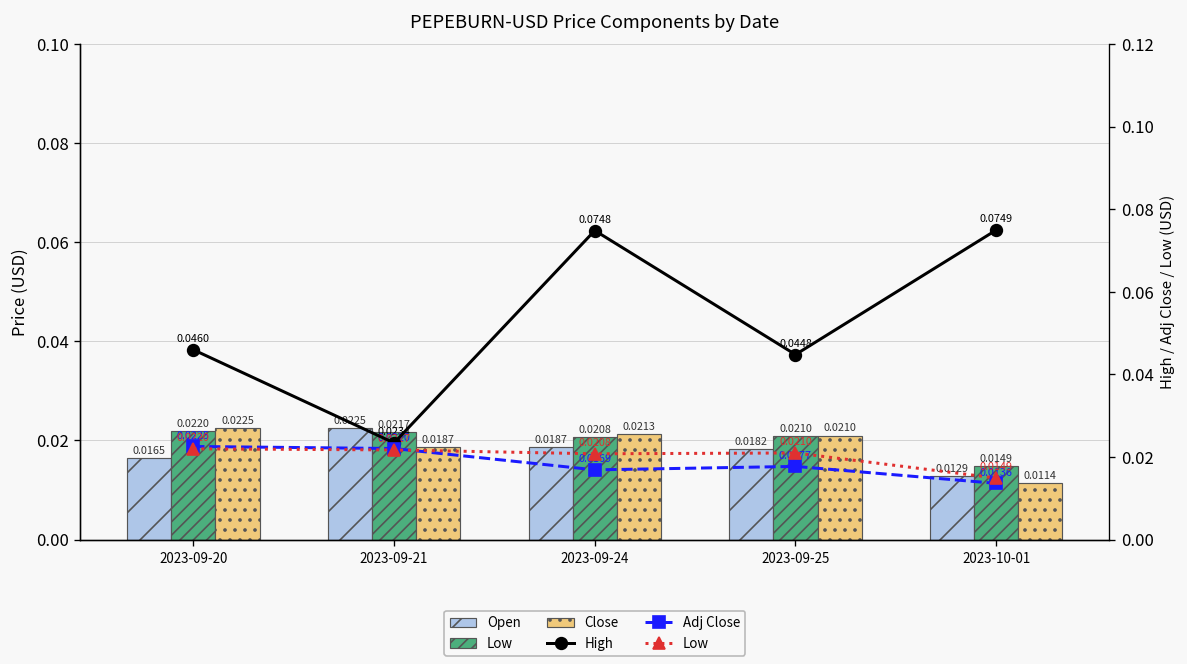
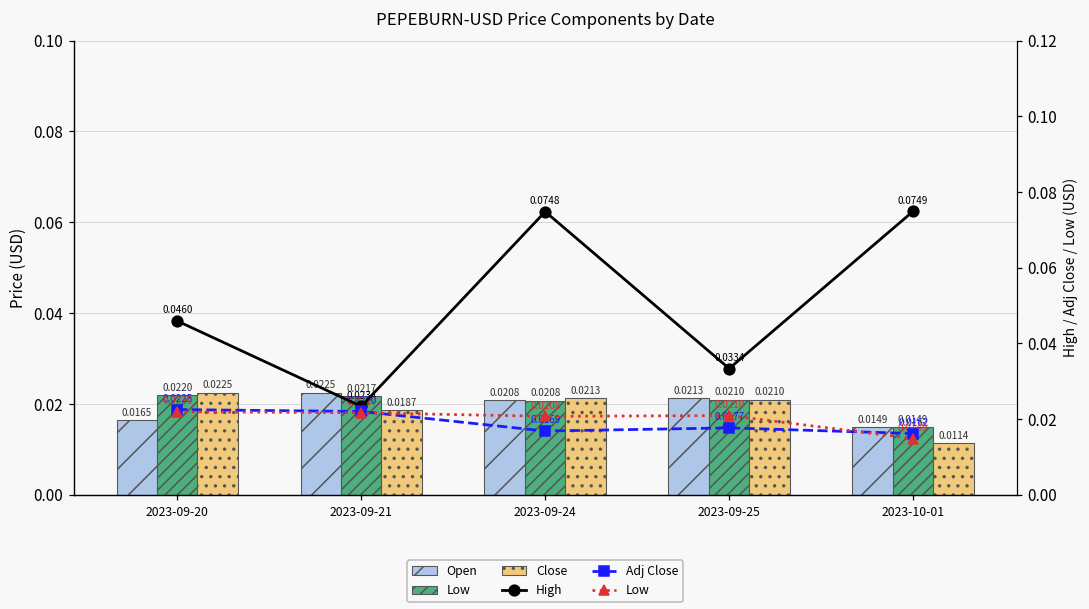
Open, 2023-09-24: 0.0187 -> 0.0208
Open, 2023-09-25: 0.0182 -> 0.0213
Open, 2023-10-01: 0.0129 -> 0.0149
High, 2023-09-25: 0.0448 -> 0.0334
Adj Close, 2023-10-01: 0.0136 -> 0.0162
